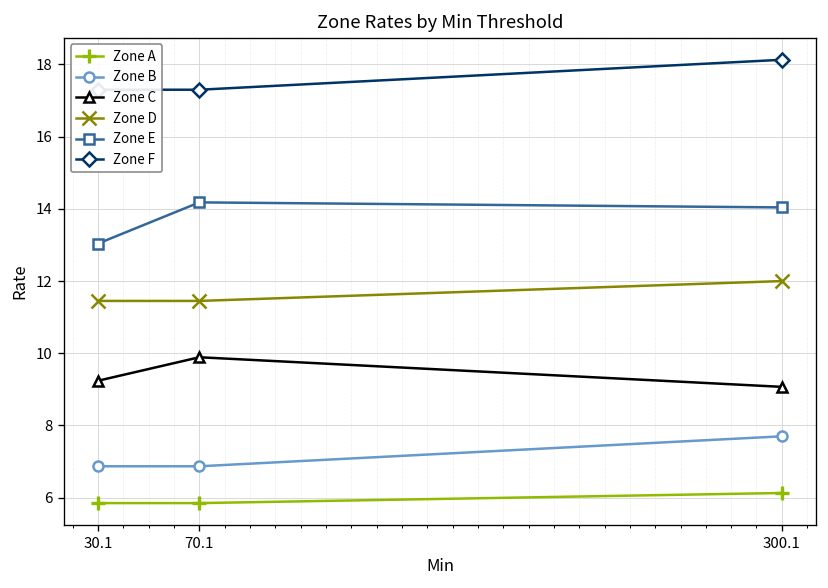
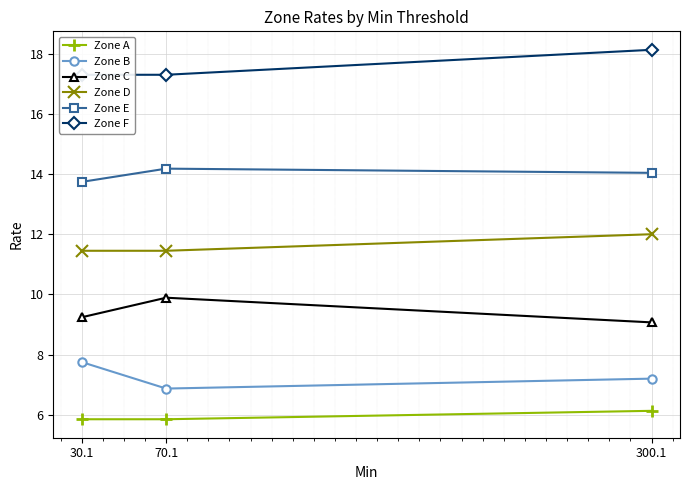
Zone B, 30.1: 6.9 -> 7.8
Zone E, 30.1: 13.0 -> 13.7
Zone B, 300.1: 7.7 -> 7.2
